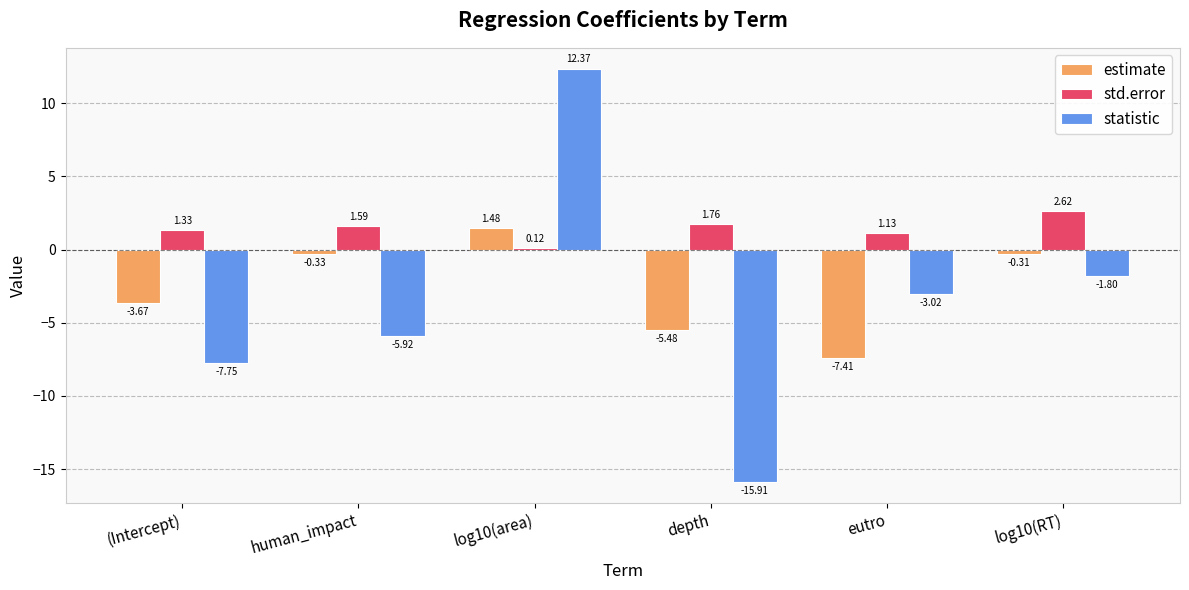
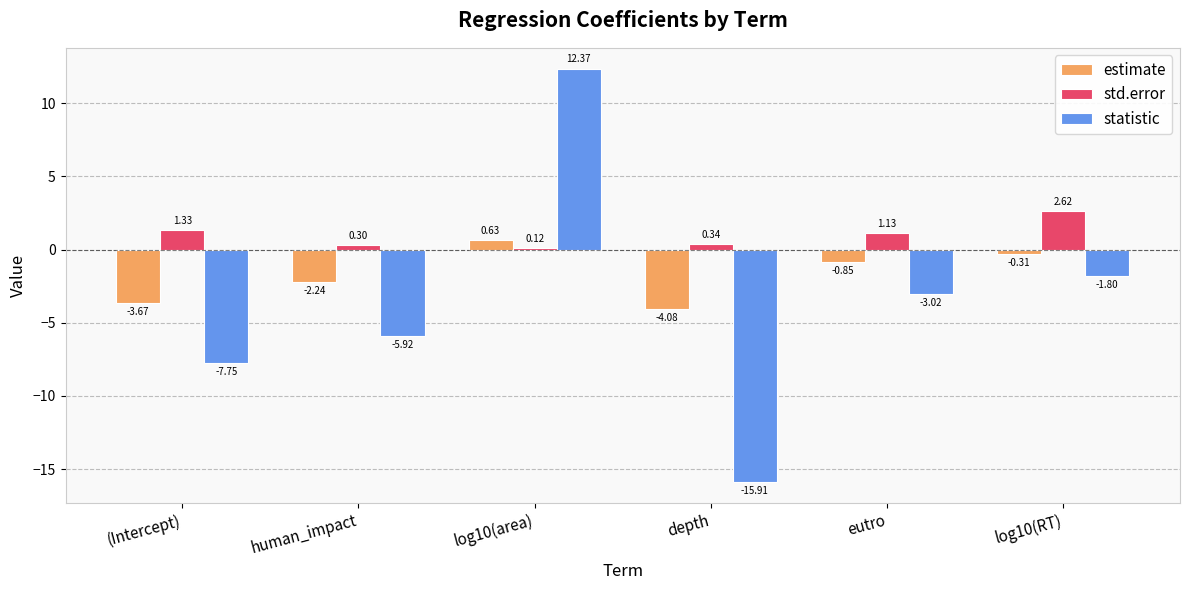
estimate, human_impact: -0.33 -> -2.24
std.error, human_impact: 1.59 -> 0.30
estimate, log10(area): 1.48 -> 0.63
estimate, depth: -5.48 -> -4.08
std.error, depth: 1.76 -> 0.34
estimate, eutro: -7.41 -> -0.85
